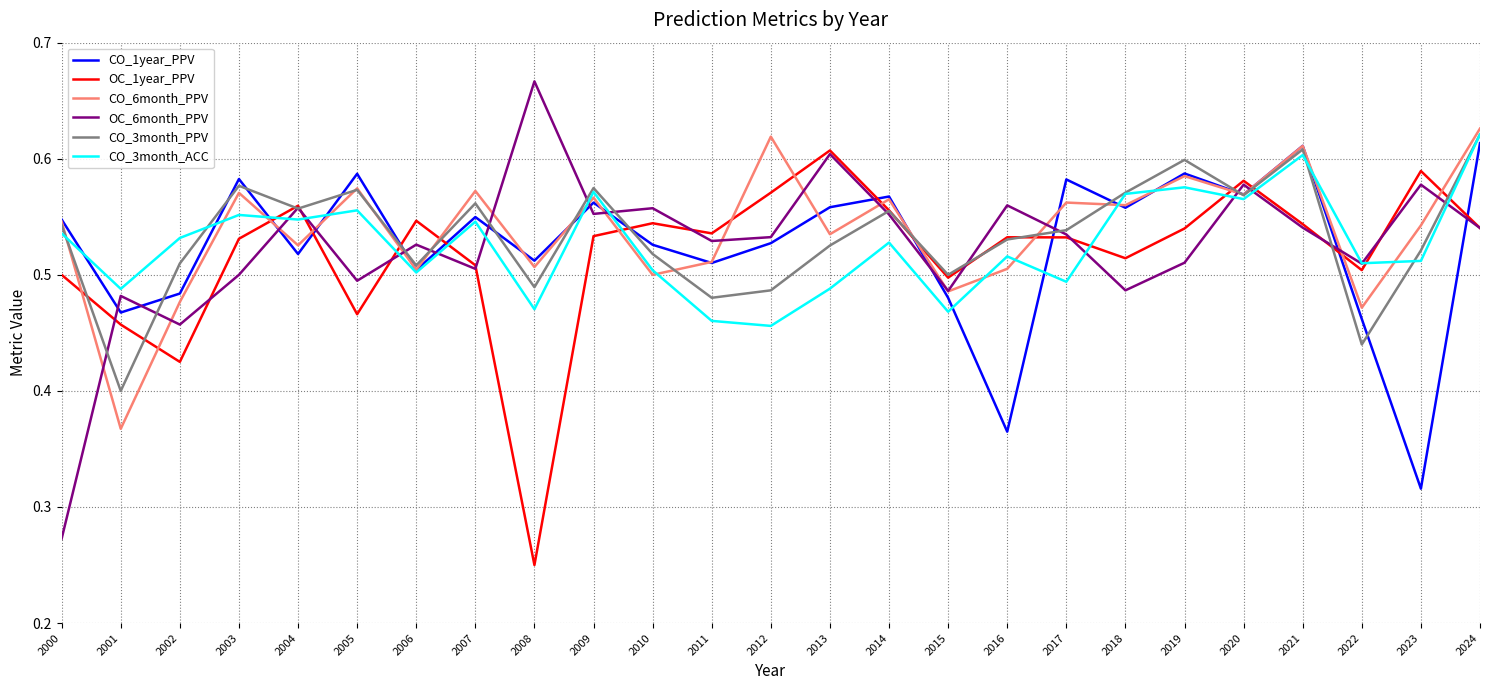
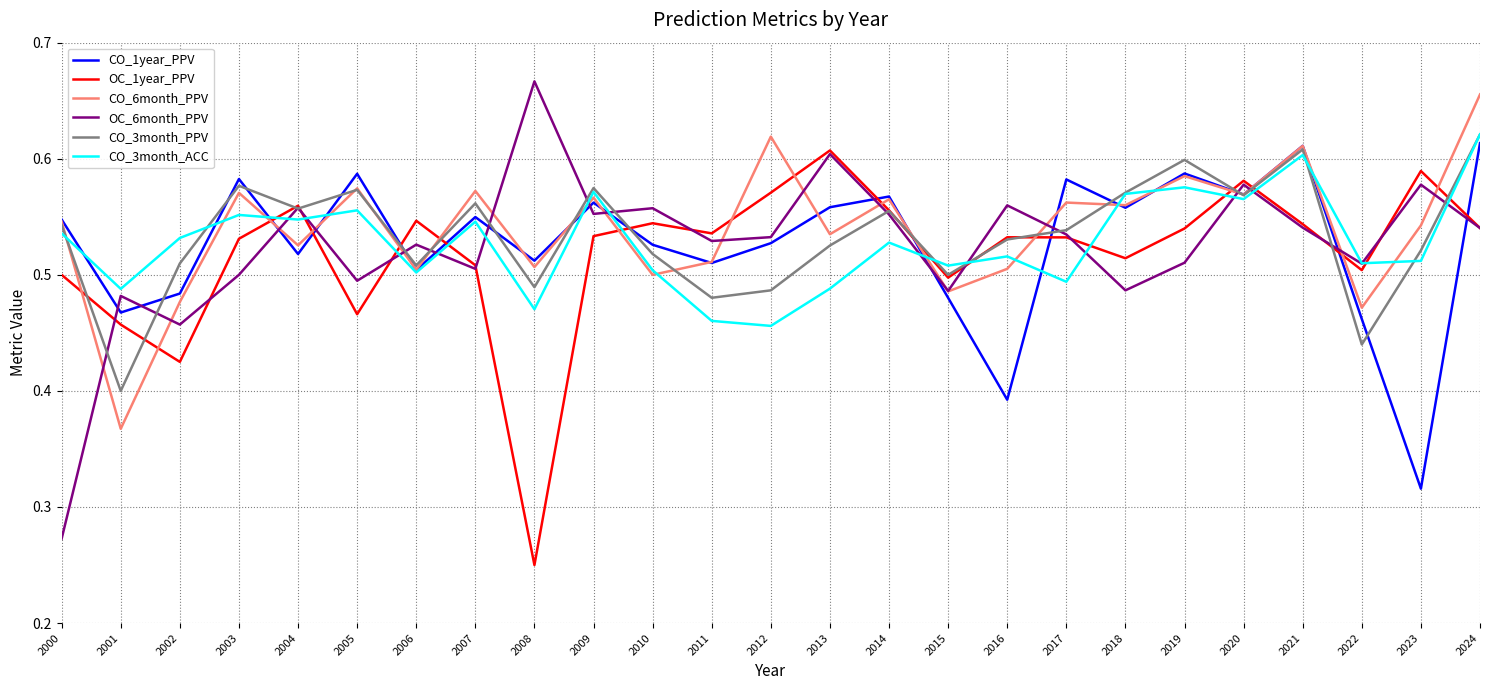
CO_3month_ACC, 2015: 0.468 -> 0.508
CO_1year_PPV, 2016: 0.365 -> 0.392
CO_6month_PPV, 2024: 0.626 -> 0.655
